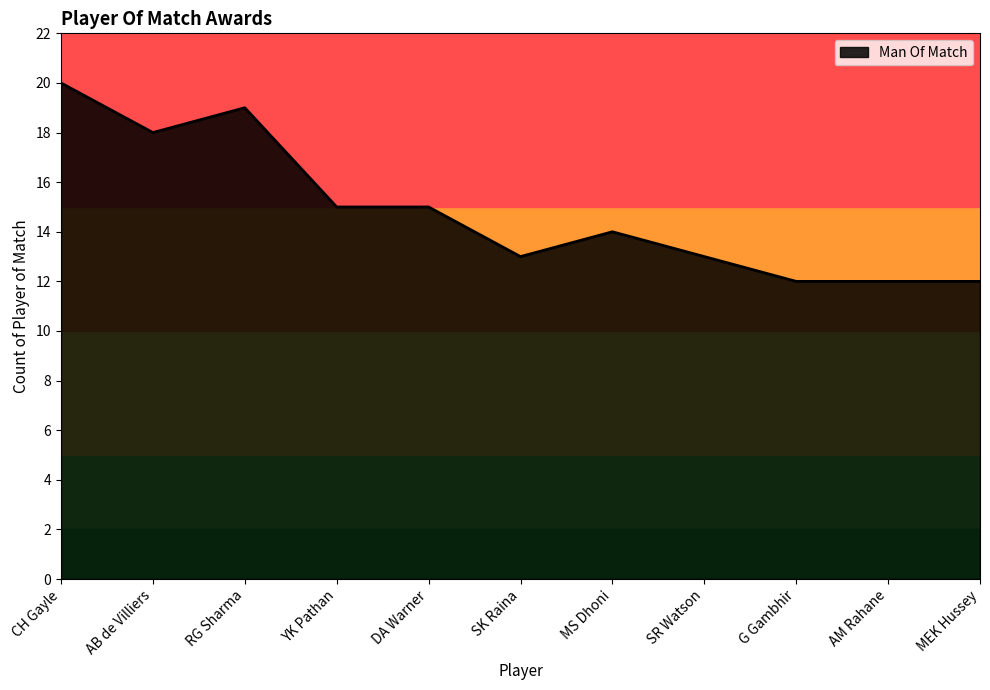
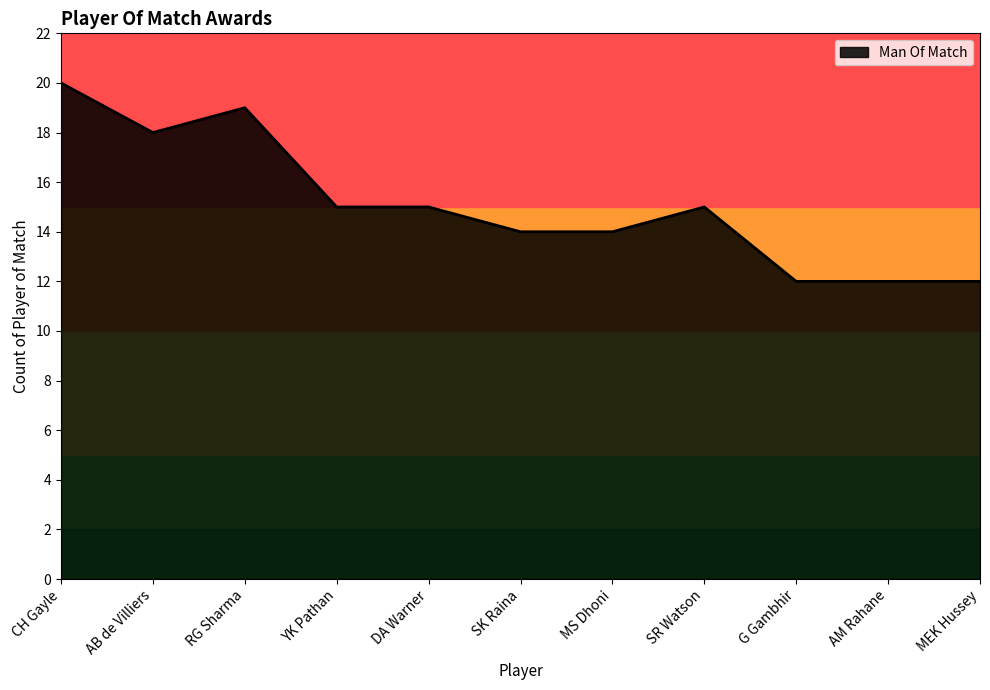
SK Raina: 13 -> 14
SR Watson: 13 -> 15
